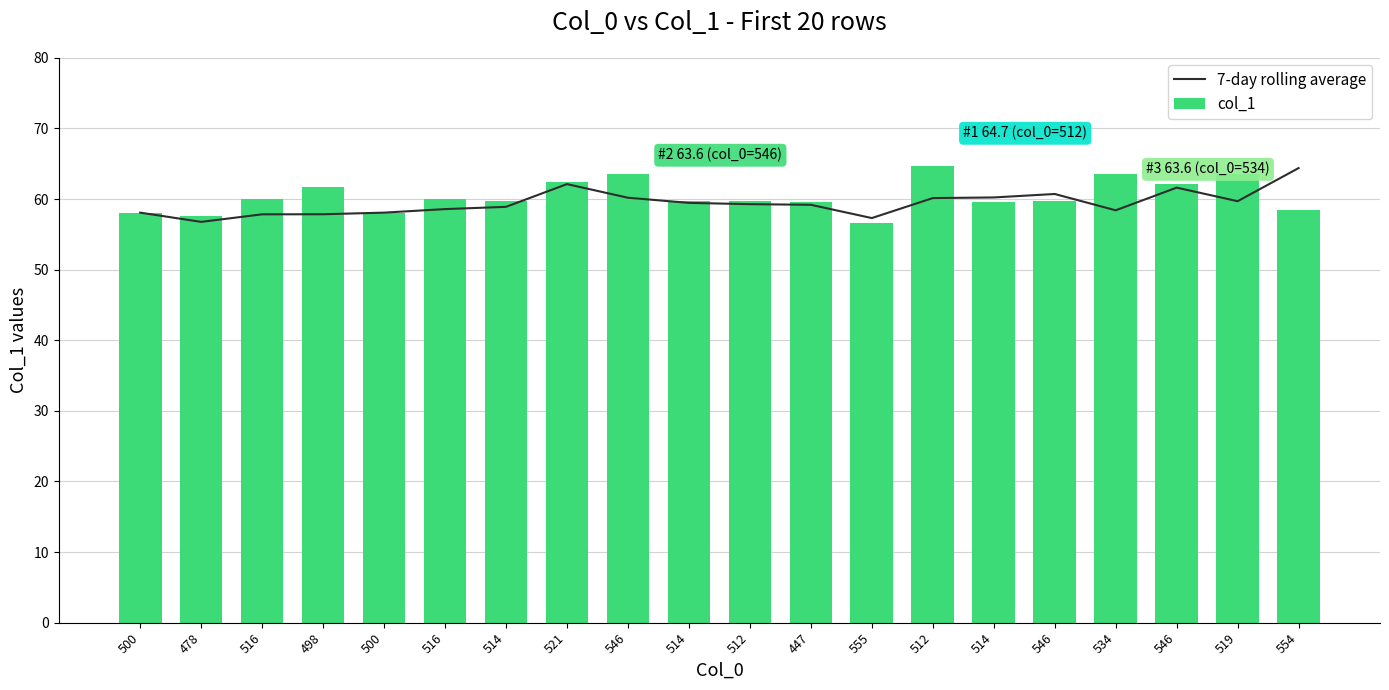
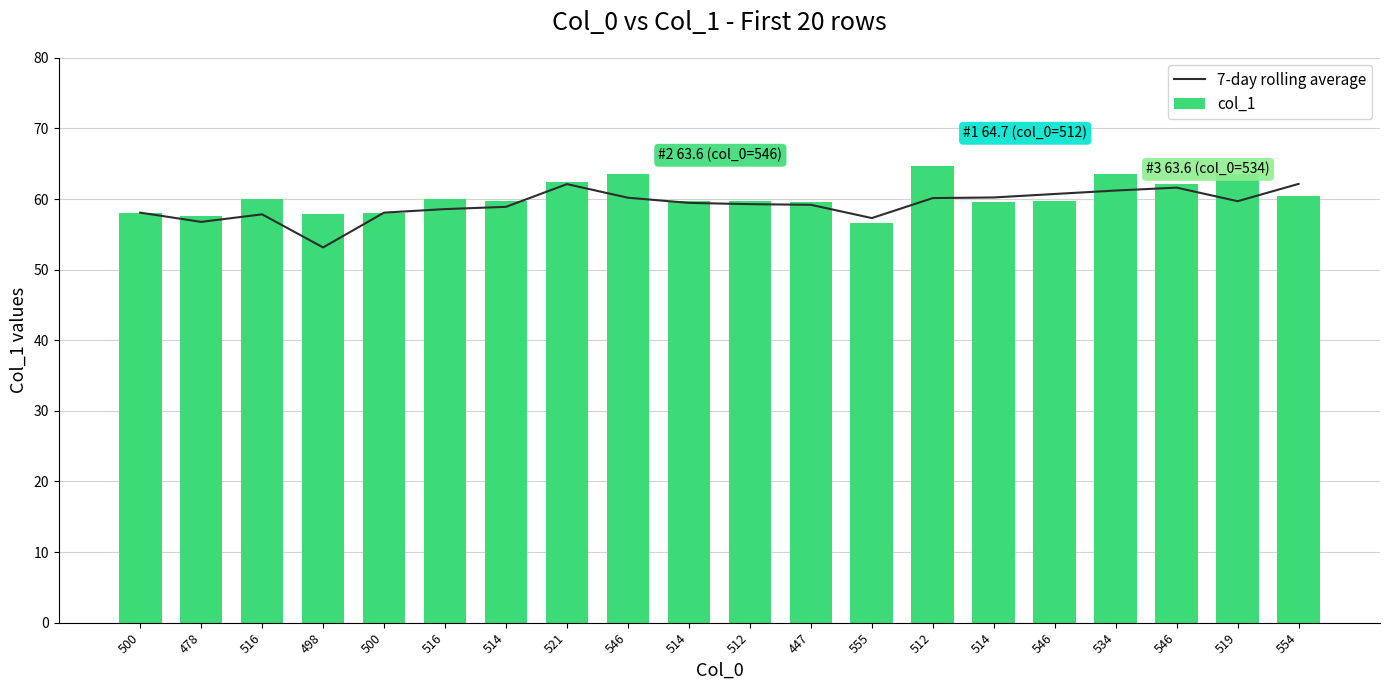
col_1, 498: 62 -> 58
7-day rolling average, 498: 58 -> 53
7-day rolling average, 534: 58 -> 61
7-day rolling average, 554: 64 -> 62
col_1, 554: 58 -> 60
